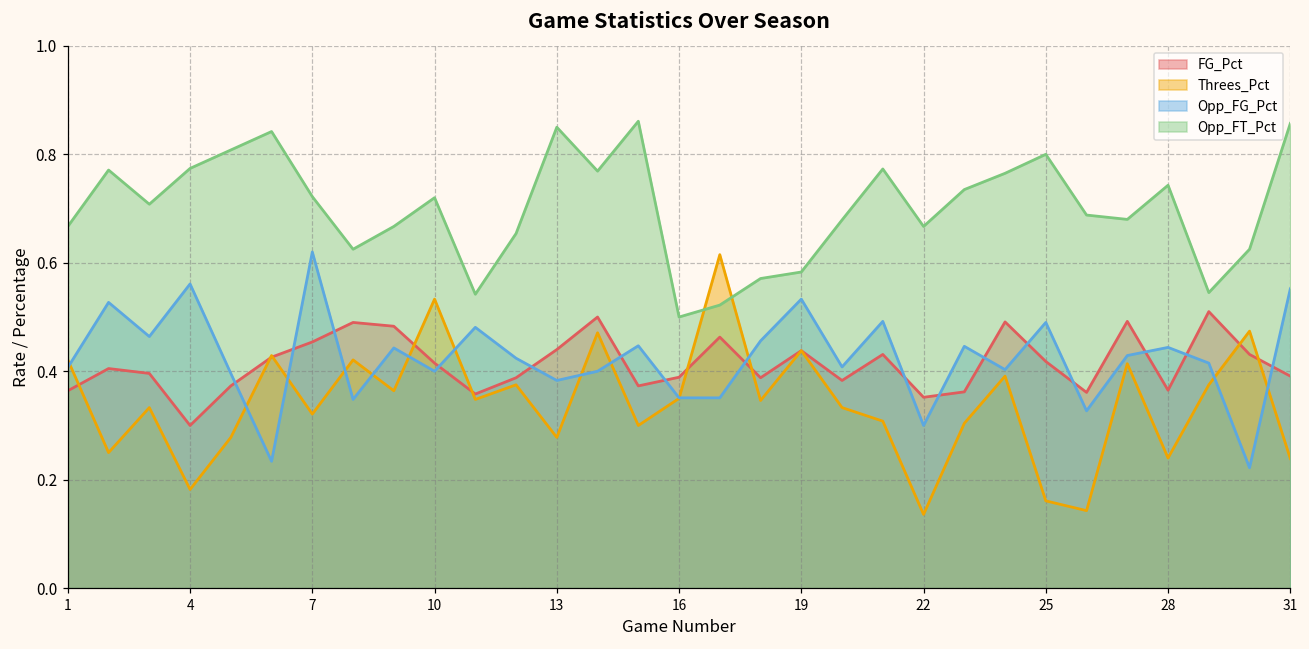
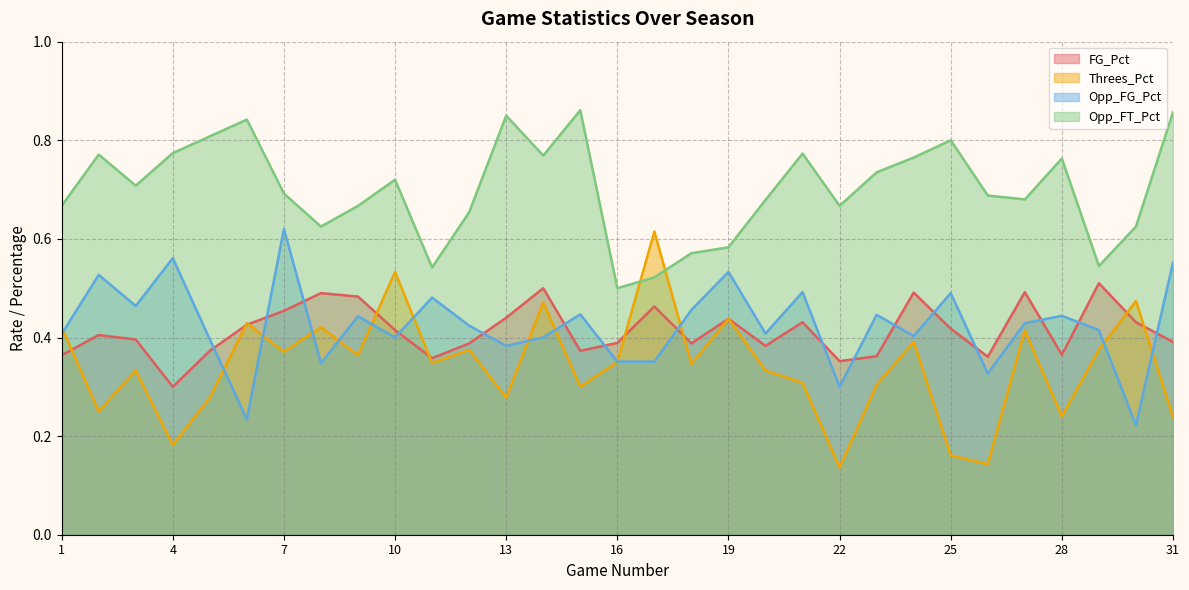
Threes_Pct, 7: 0.32 -> 0.37
Opp_FT_Pct, 7: 0.72 -> 0.69
Opp_FT_Pct, 28: 0.74 -> 0.76
